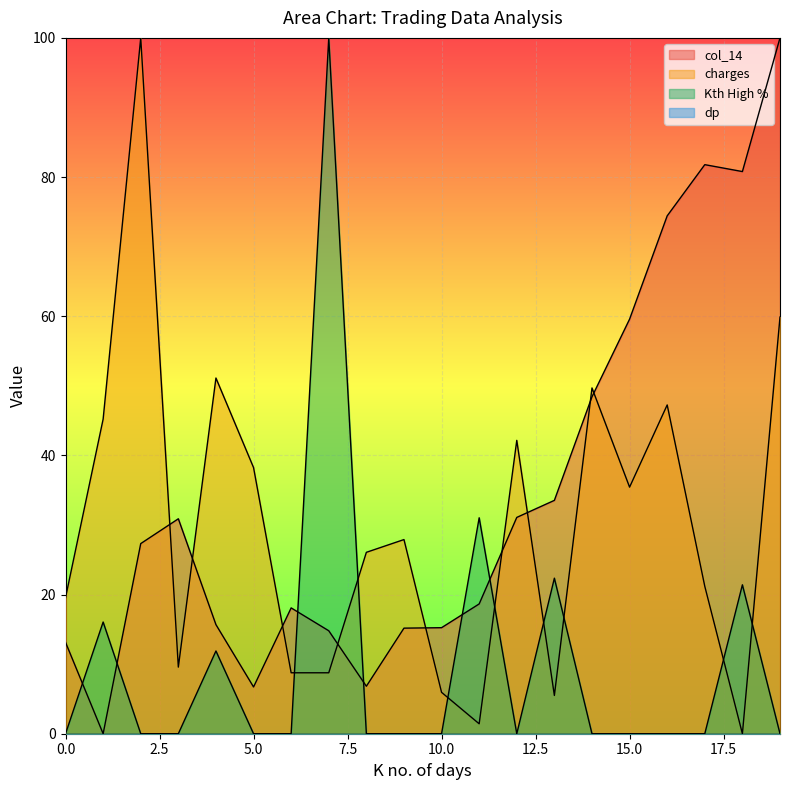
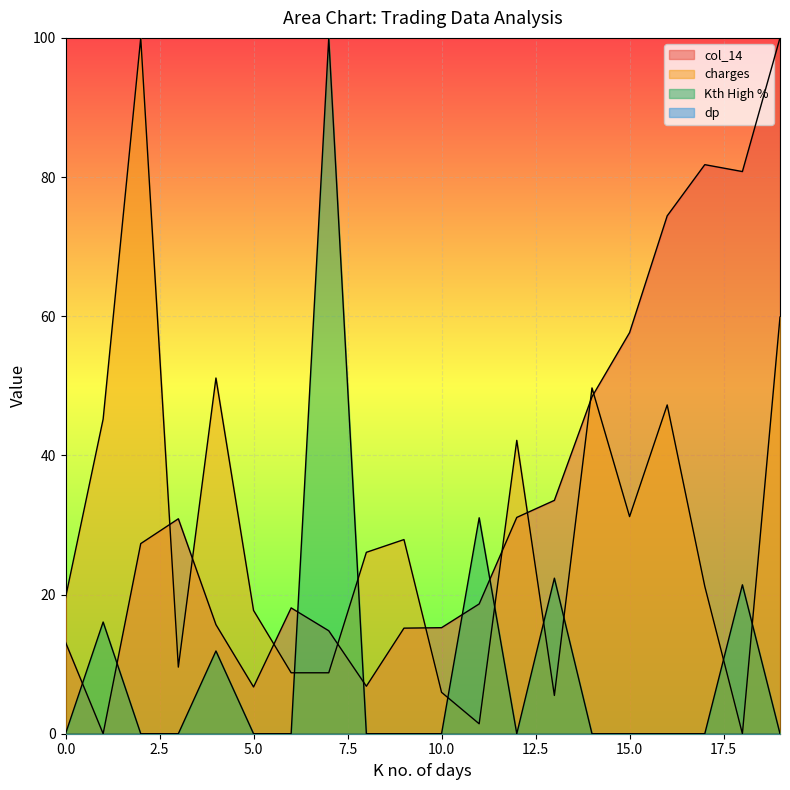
charges, 5.0: 38 -> 18
col_14, 15.0: 60 -> 58
charges, 15.0: 35 -> 31
